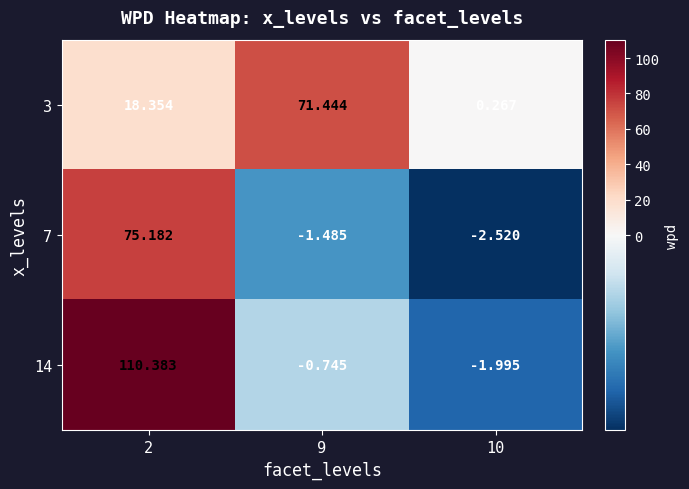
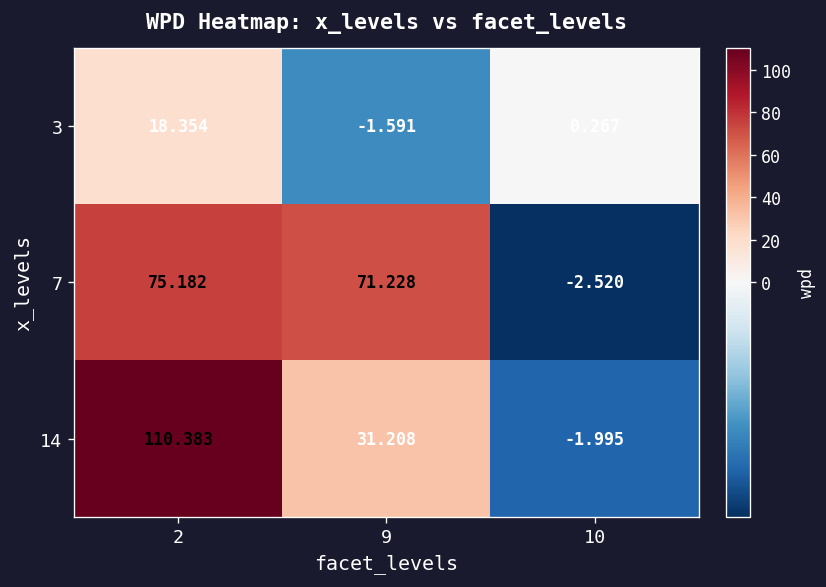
3, 9: 71.444 -> -1.591
7, 9: -1.485 -> 71.228
14, 9: -0.745 -> 31.208
